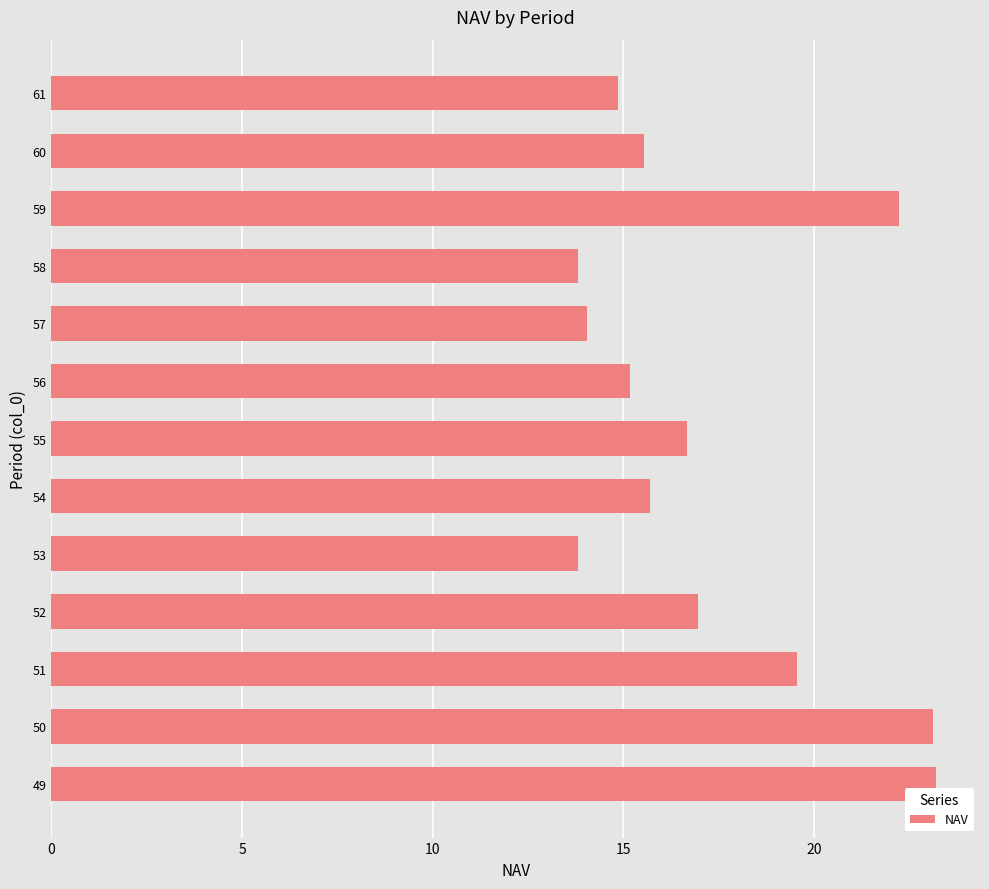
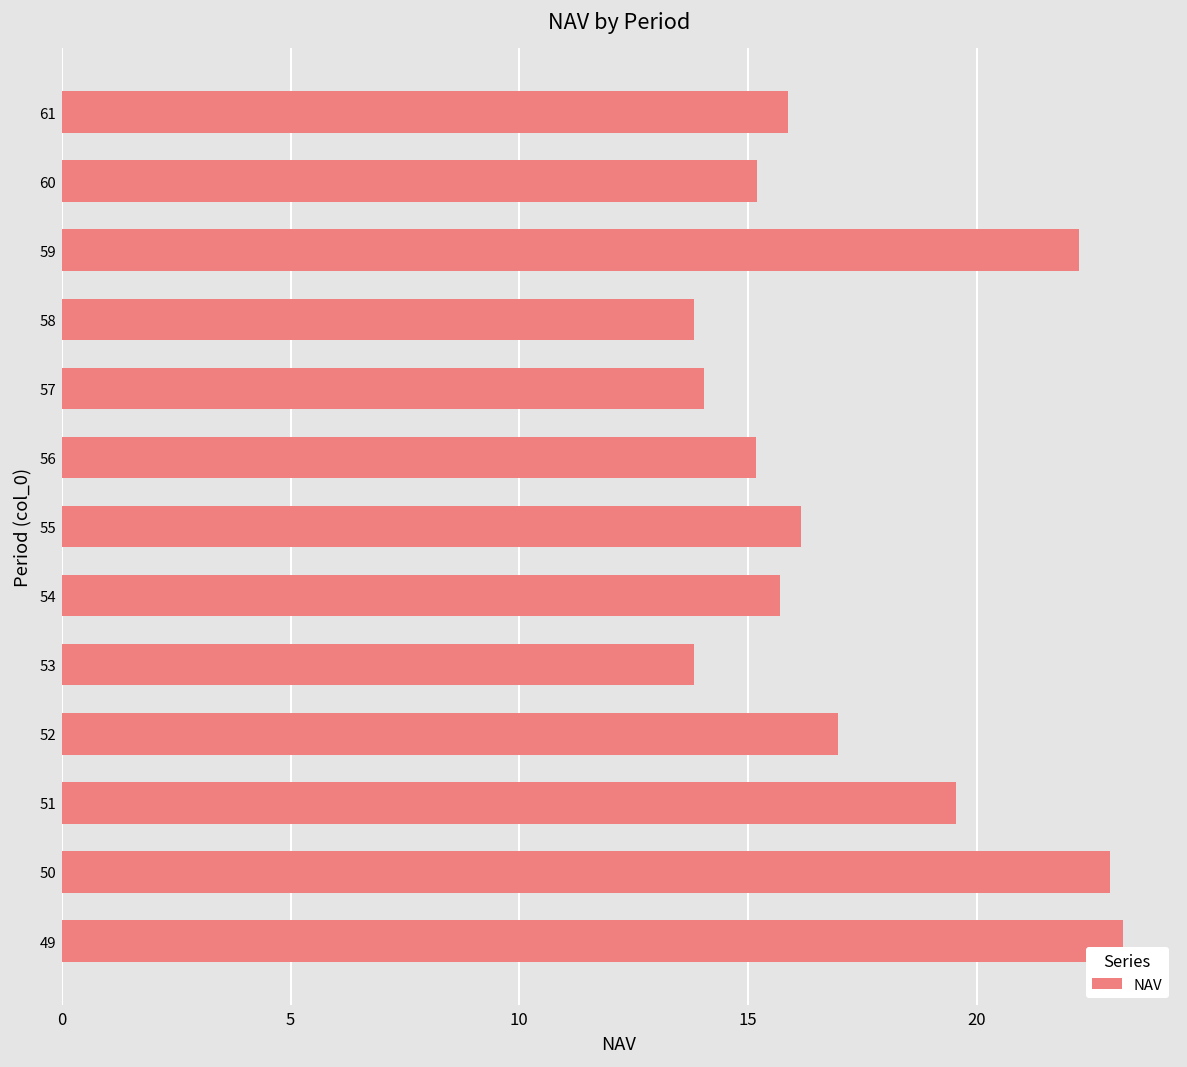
61: 14.8 -> 15.9
60: 15.5 -> 15.2
55: 16.7 -> 16.1
50: 23.1 -> 22.9
